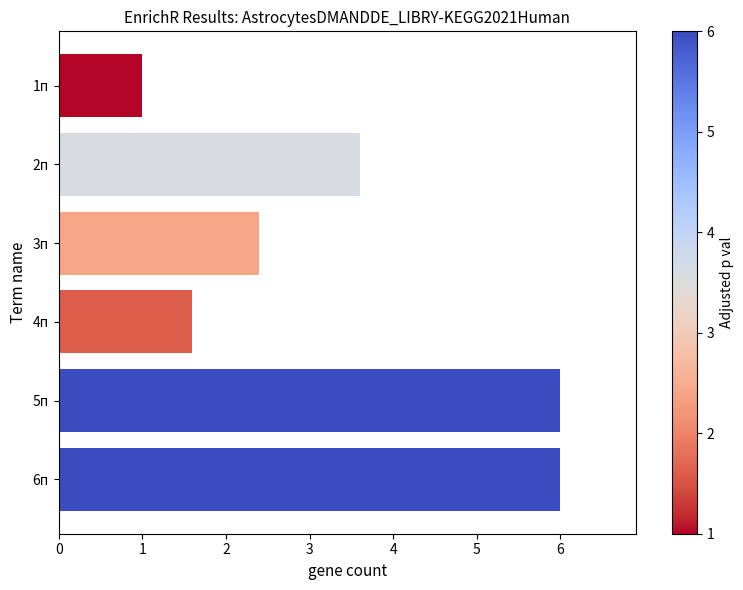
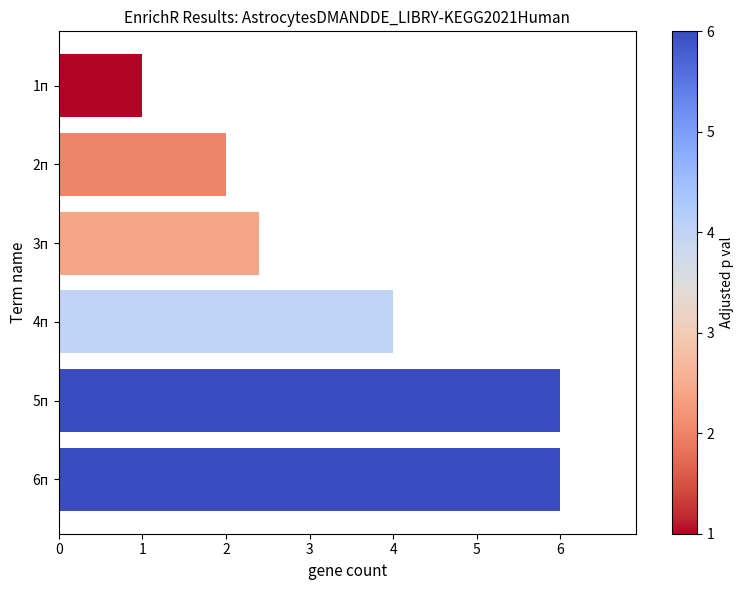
2п: 3.6 -> 2.0
4п: 1.6 -> 4.0
